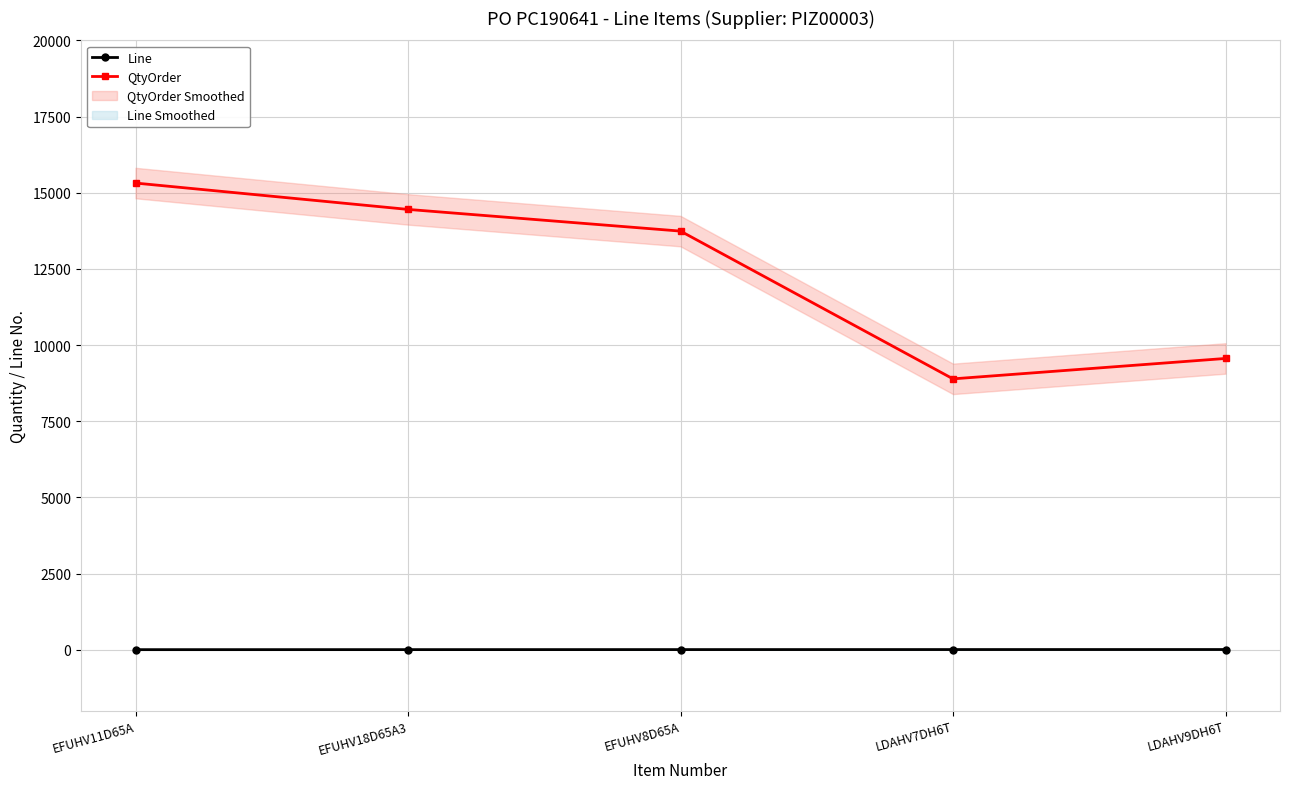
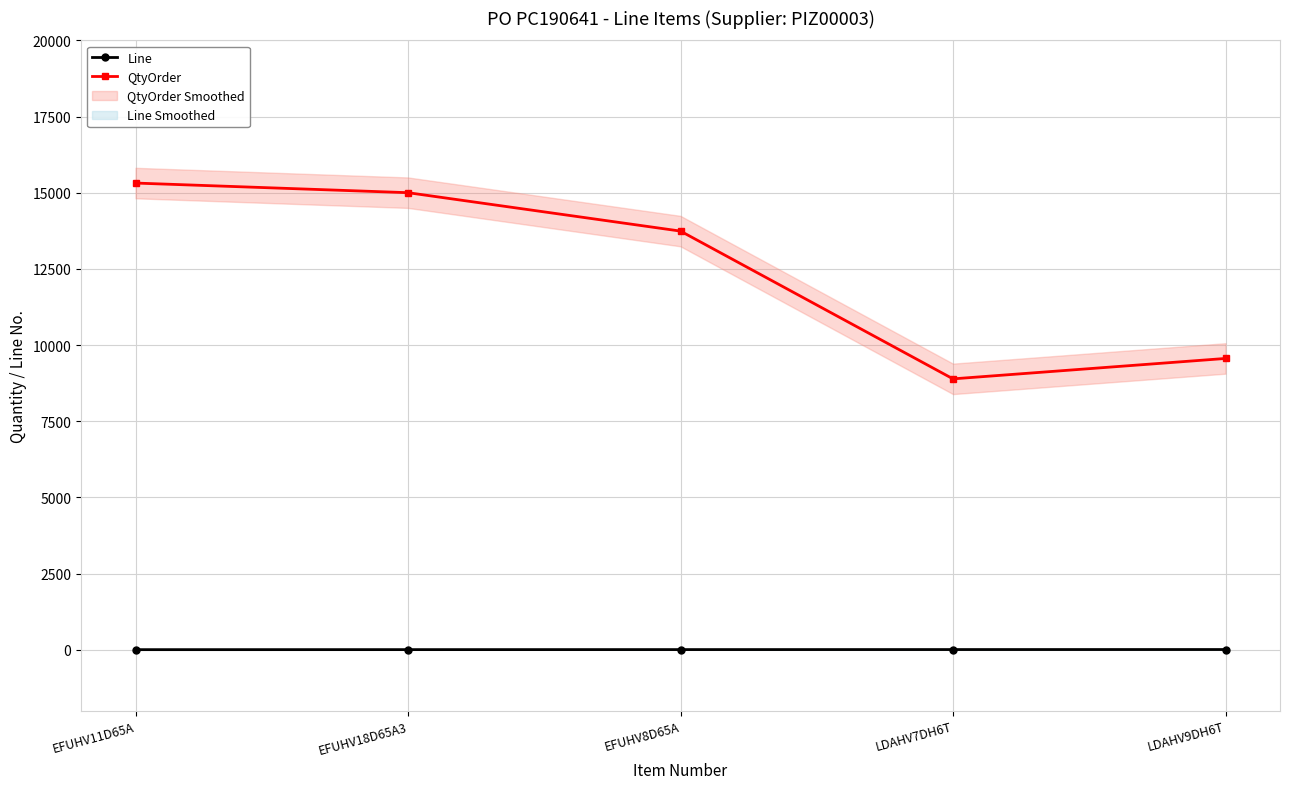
QtyOrder, EFUHV18D65A3: 14500 -> 15000
